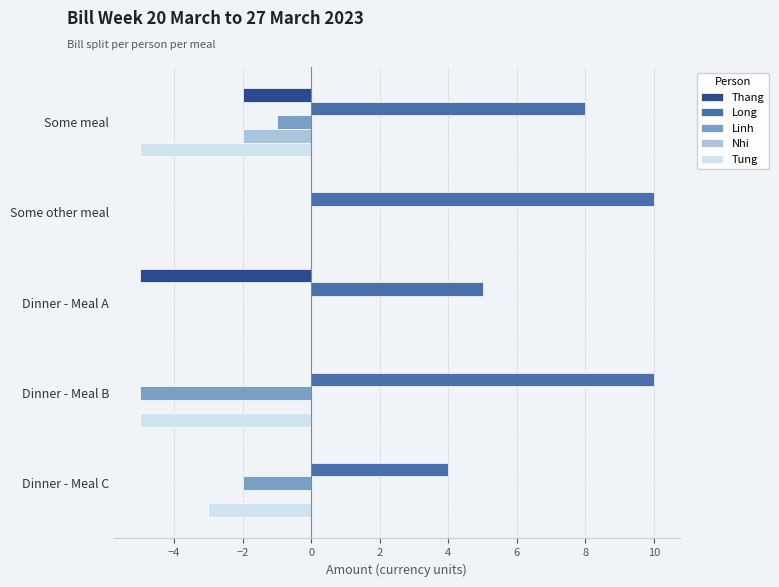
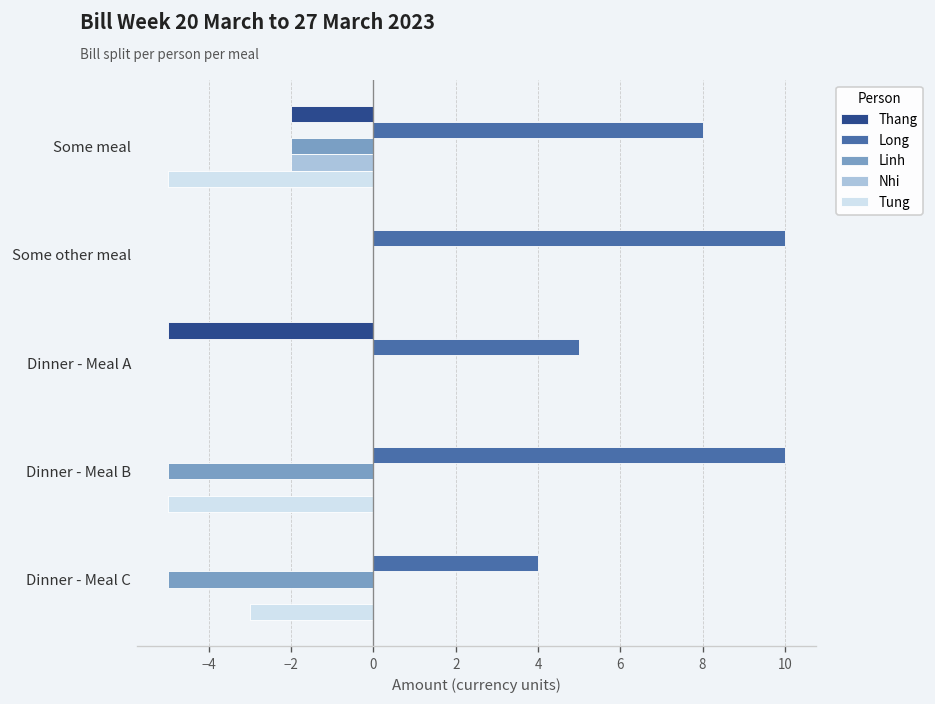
Linh, Some meal: -1 -> -2
Linh, Dinner - Meal C: -2 -> -5
